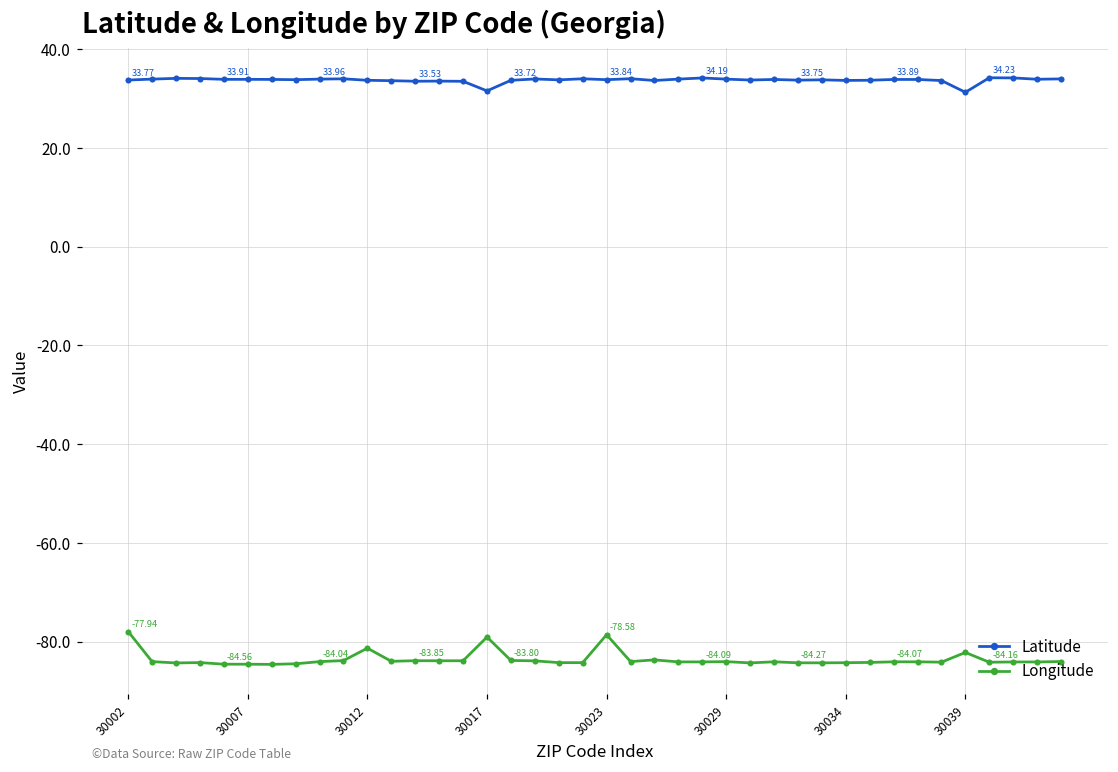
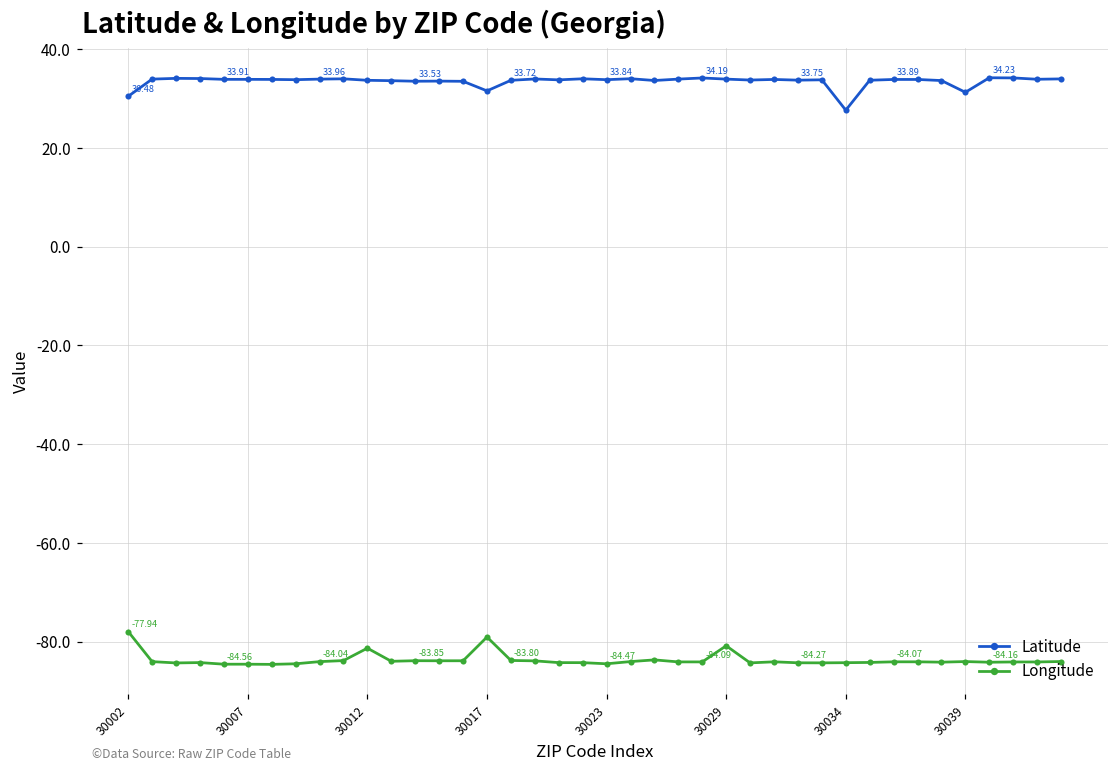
Latitude, 30002: 33.77 -> 30.48
Longitude, 30023: -78.58 -> -84.47
Longitude, 30029: -84 -> -81
Latitude, 30034: 34 -> 28
Longitude, 30039: -82 -> -84
